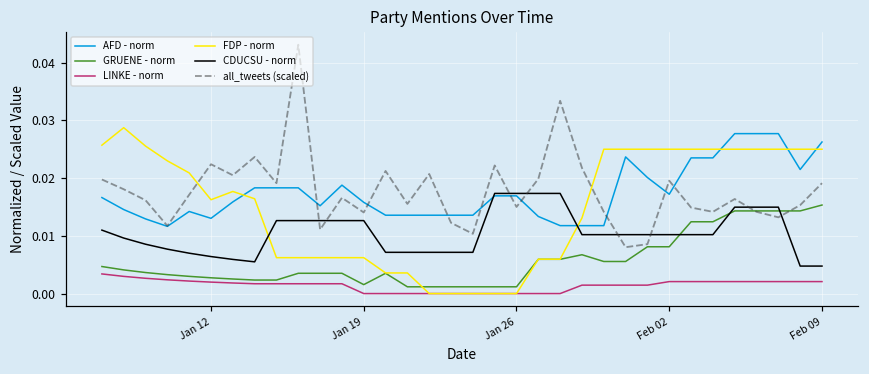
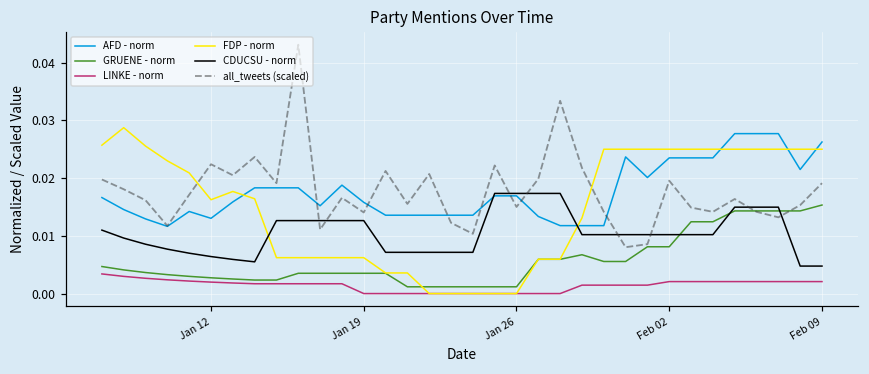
GRUENE - norm, Jan 19: 0.002 -> 0.004
AFD - norm, Feb 02: 0.017 -> 0.024
